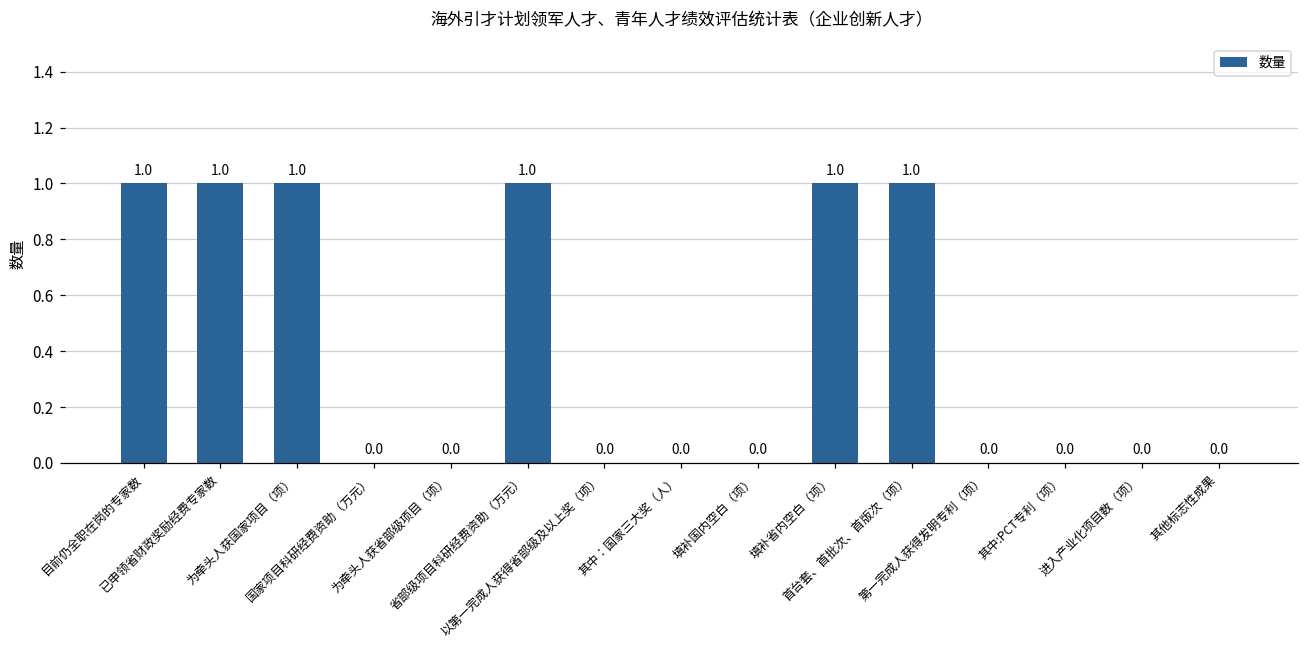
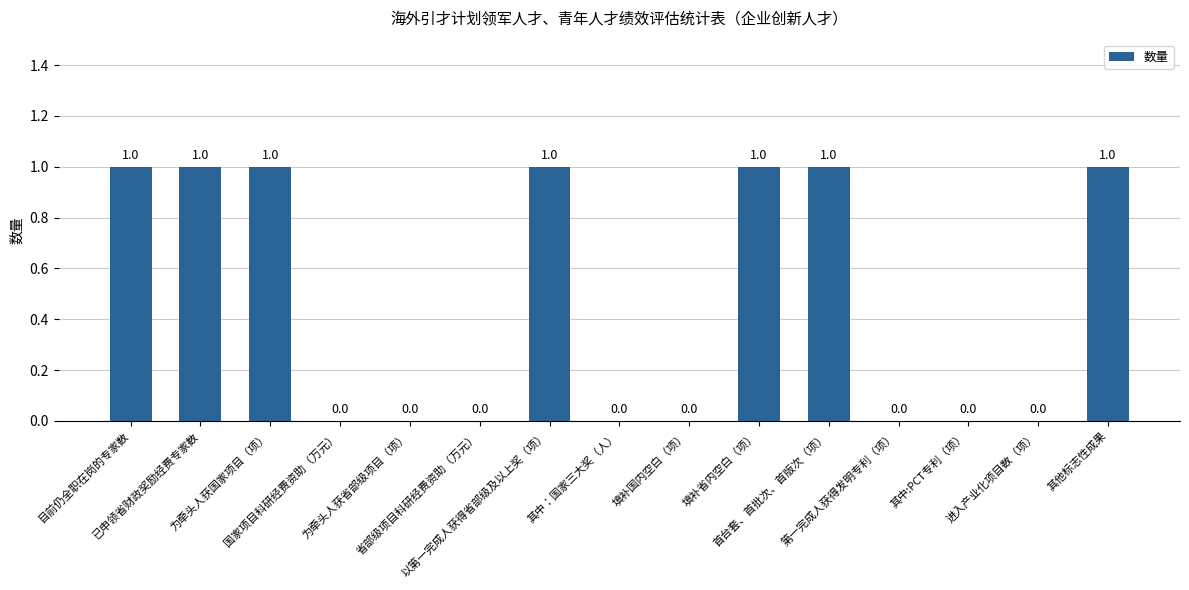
省部级项目科研经费资助（万元）: 1.0 -> 0.0
以第一完成人获得省部级及以上奖（项）: 0.0 -> 1.0
其他标志性成果: 0.0 -> 1.0
